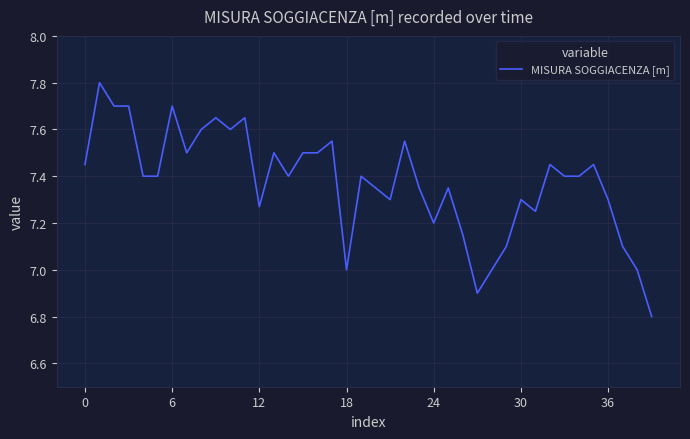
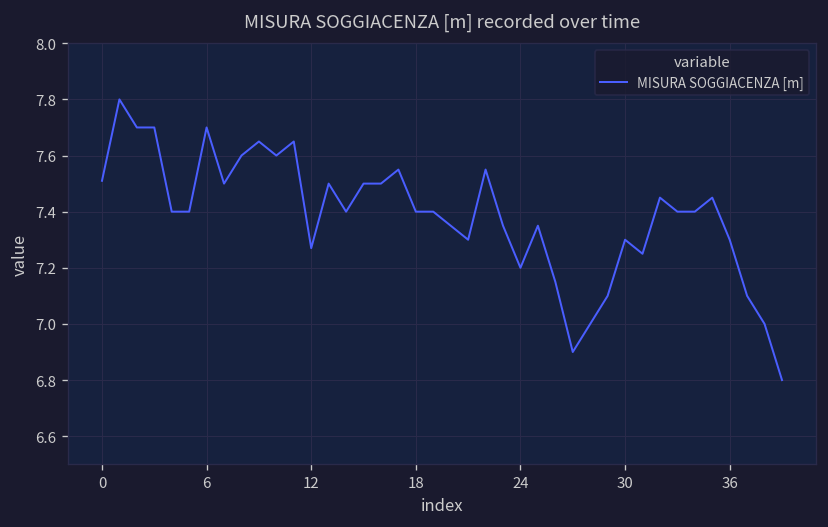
0: 7.45 -> 7.51
18: 7.0 -> 7.4
